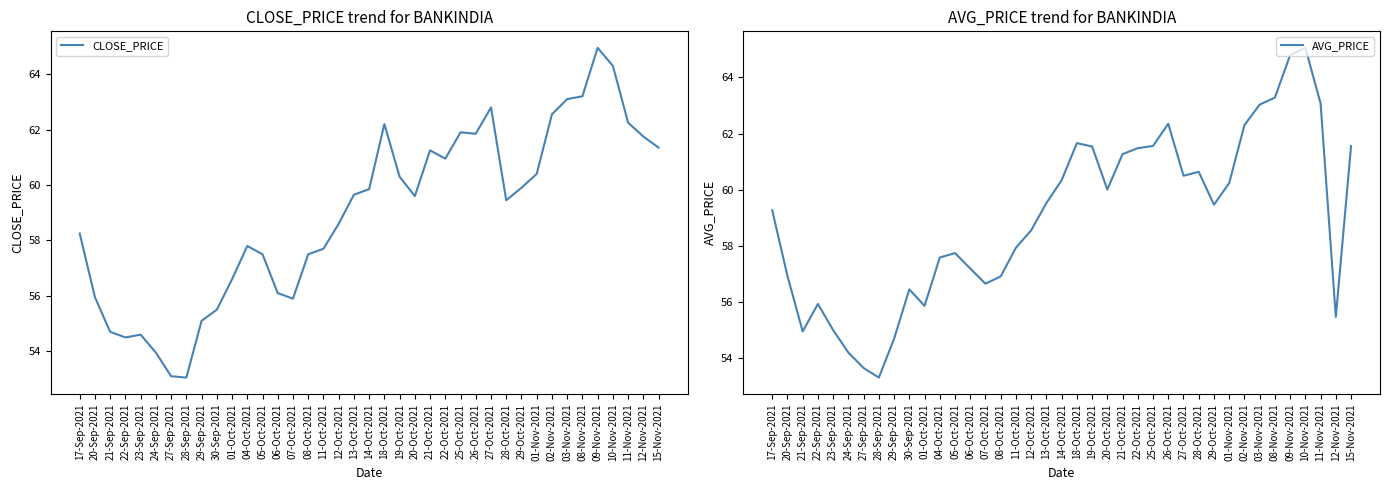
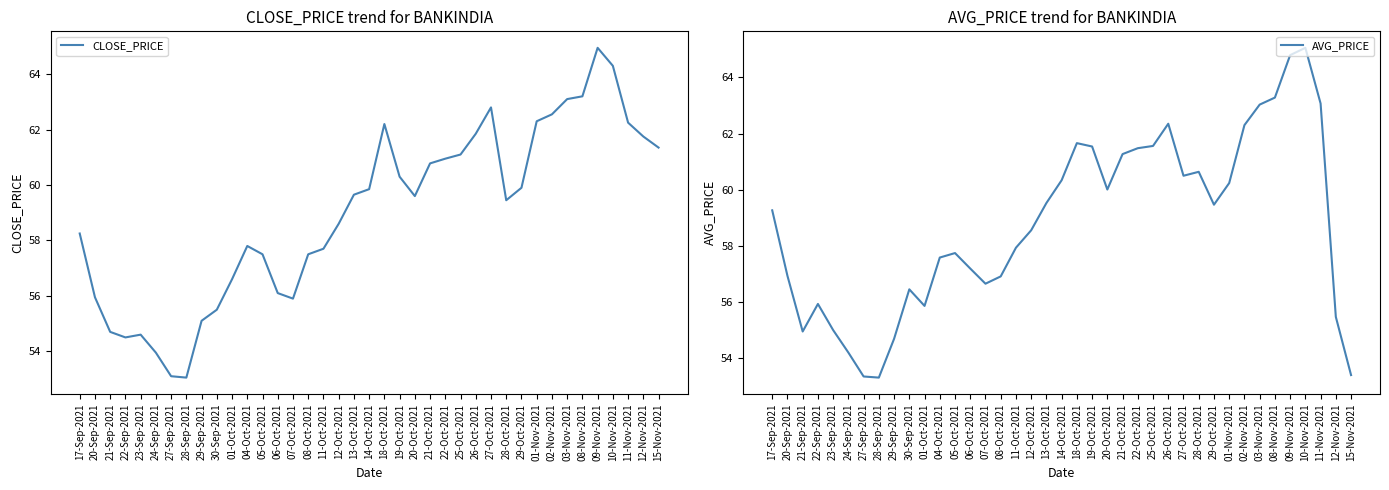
CLOSE_PRICE trend for BANKINDIA, 21-Oct-2021: 61.3 -> 60.8
CLOSE_PRICE trend for BANKINDIA, 25-Oct-2021: 61.9 -> 61.1
CLOSE_PRICE trend for BANKINDIA, 01-Nov-2021: 60.4 -> 62.3
AVG_PRICE trend for BANKINDIA, 27-Sep-2021: 53.7 -> 53.4
AVG_PRICE trend for BANKINDIA, 15-Nov-2021: 61.6 -> 53.4
